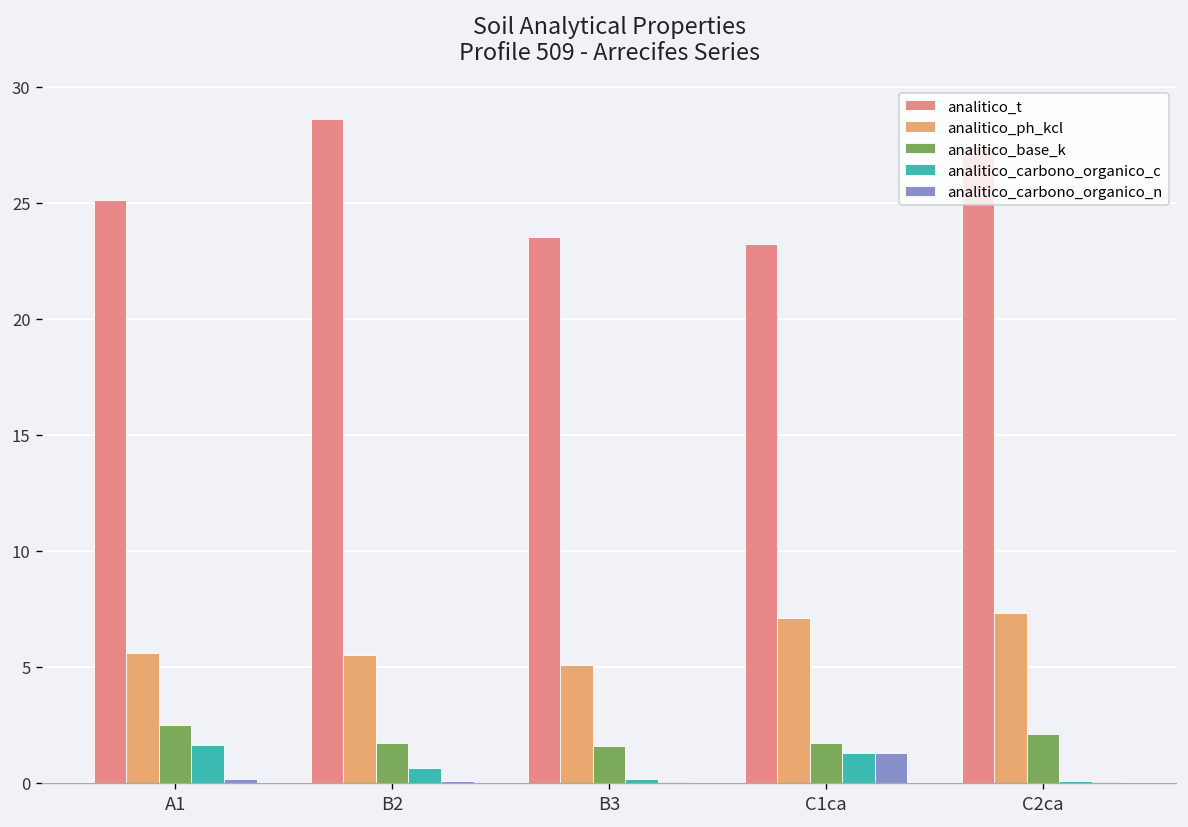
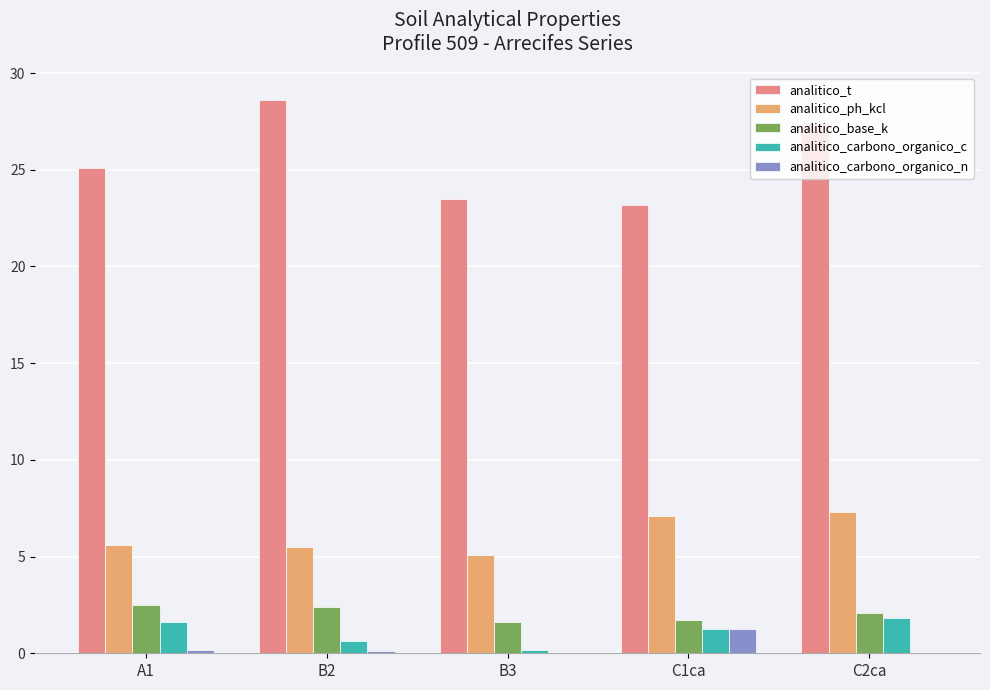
analitico_base_k, B2: 1.7 -> 2.4
analitico_carbono_organico_c, C2ca: 0.1 -> 1.8
